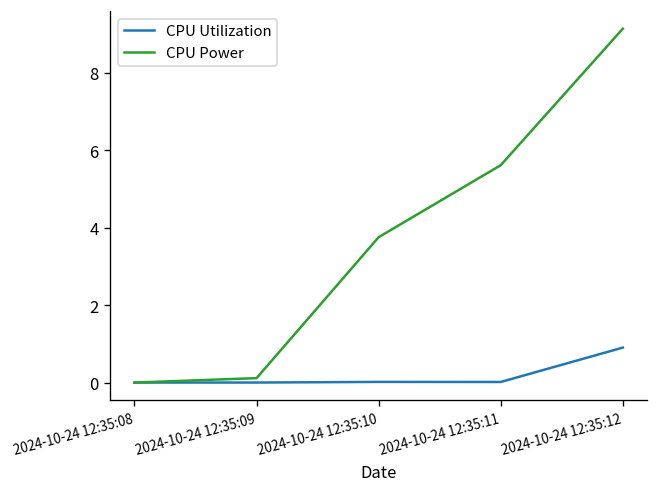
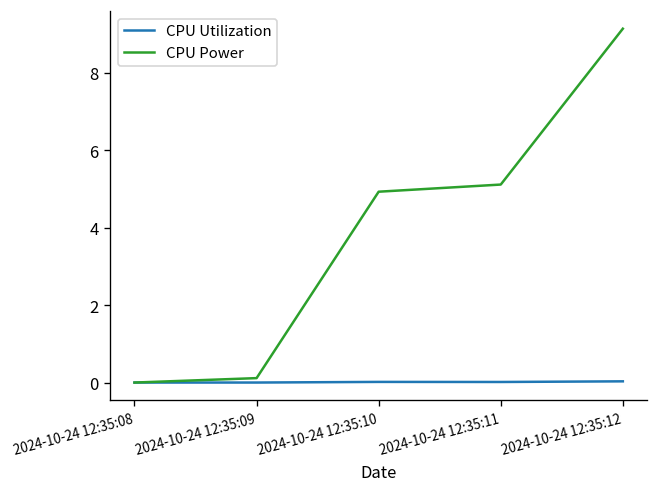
CPU Power, 2024-10-24 12:35:10: 3.8 -> 4.9
CPU Power, 2024-10-24 12:35:11: 5.6 -> 5.1
CPU Utilization, 2024-10-24 12:35:12: 0.9 -> 0.0
